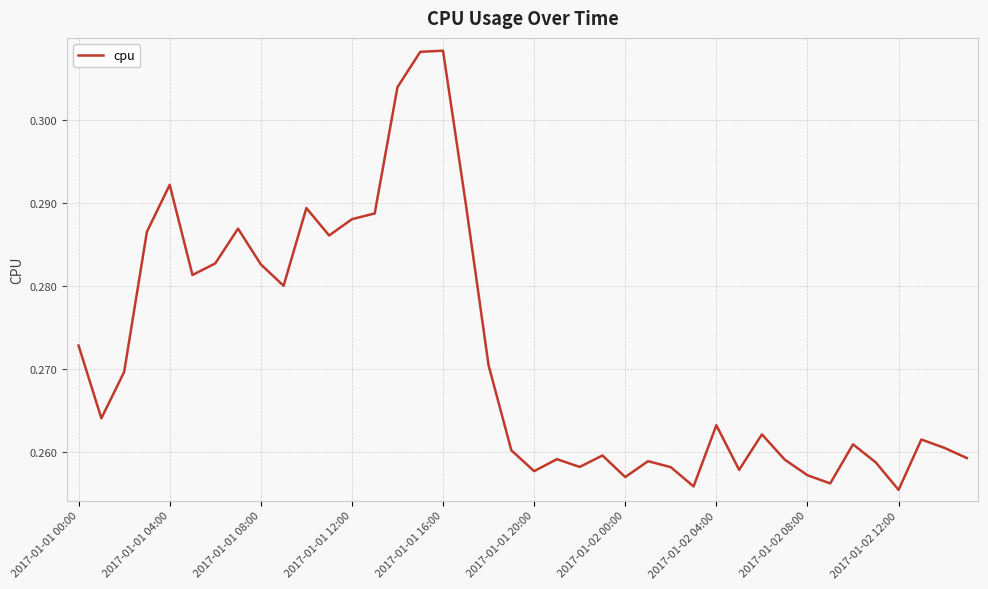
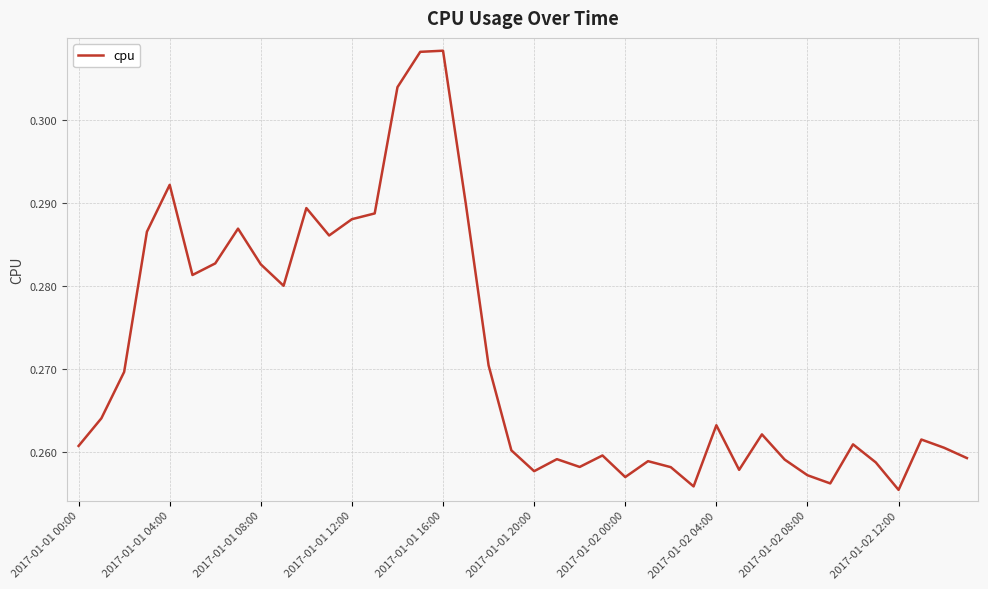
2017-01-01 00:00: 0.273 -> 0.261
